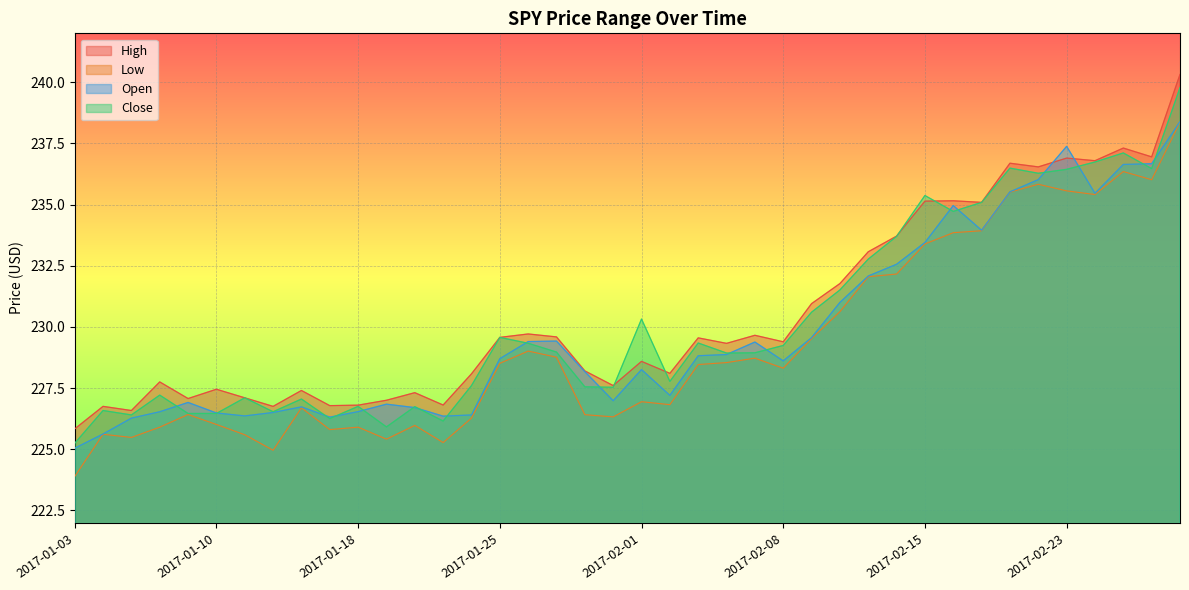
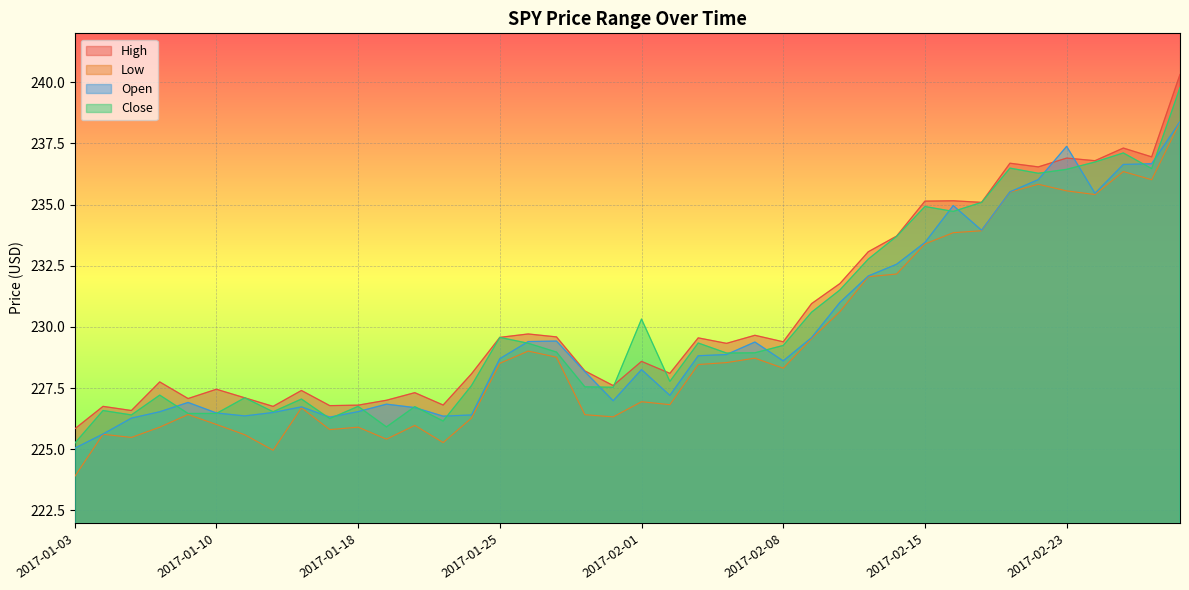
Close, 2017-02-15: 235.4 -> 234.9
